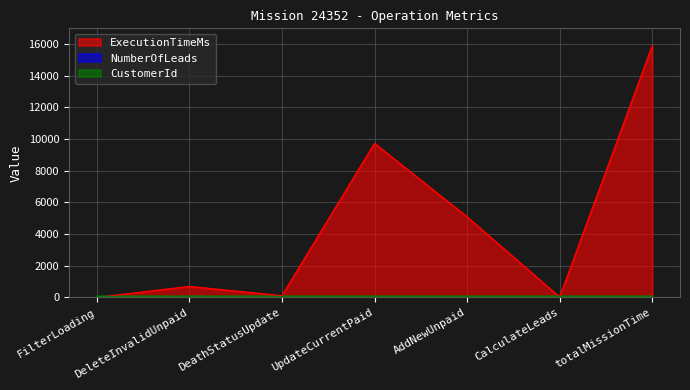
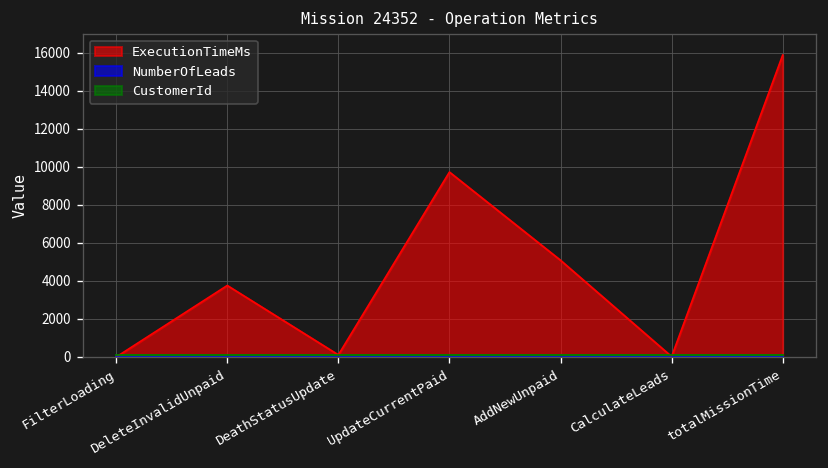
ExecutionTimeMs, DeleteInvalidUnpaid: 700 -> 3800
